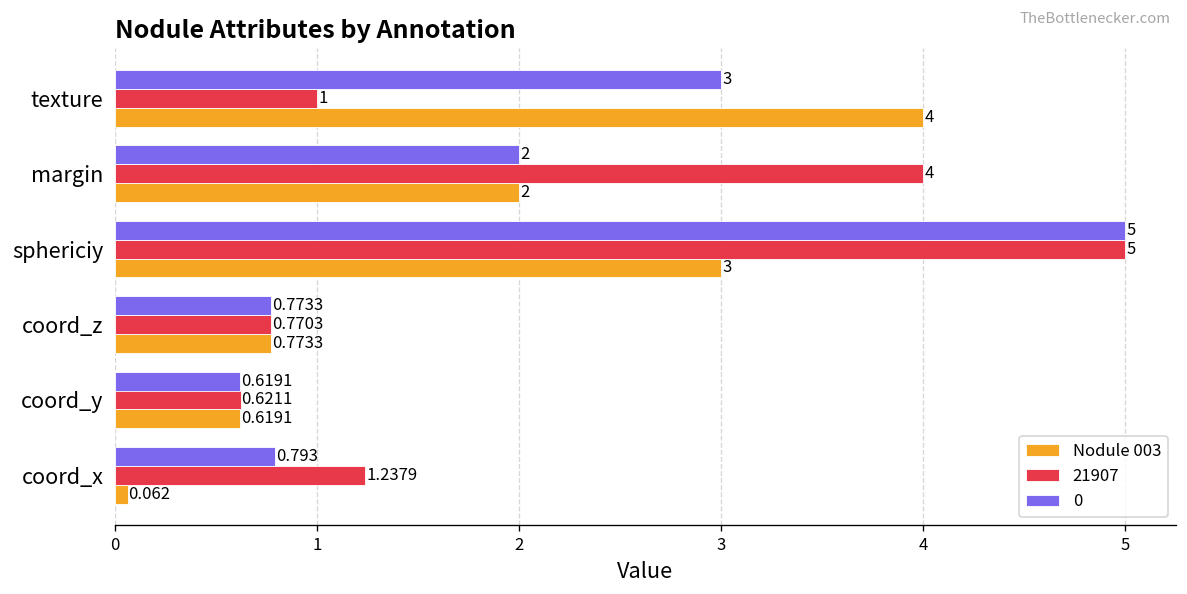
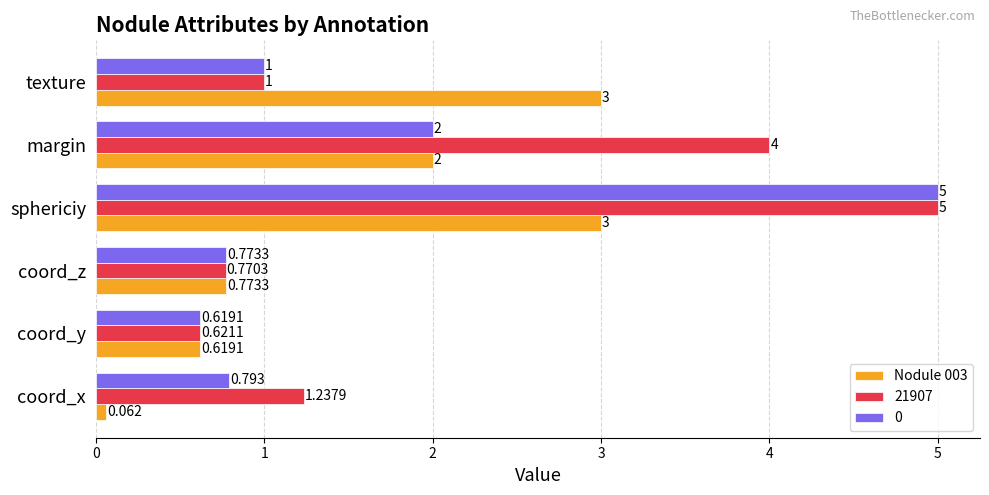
0, texture: 3 -> 1
Nodule 003, texture: 4 -> 3
